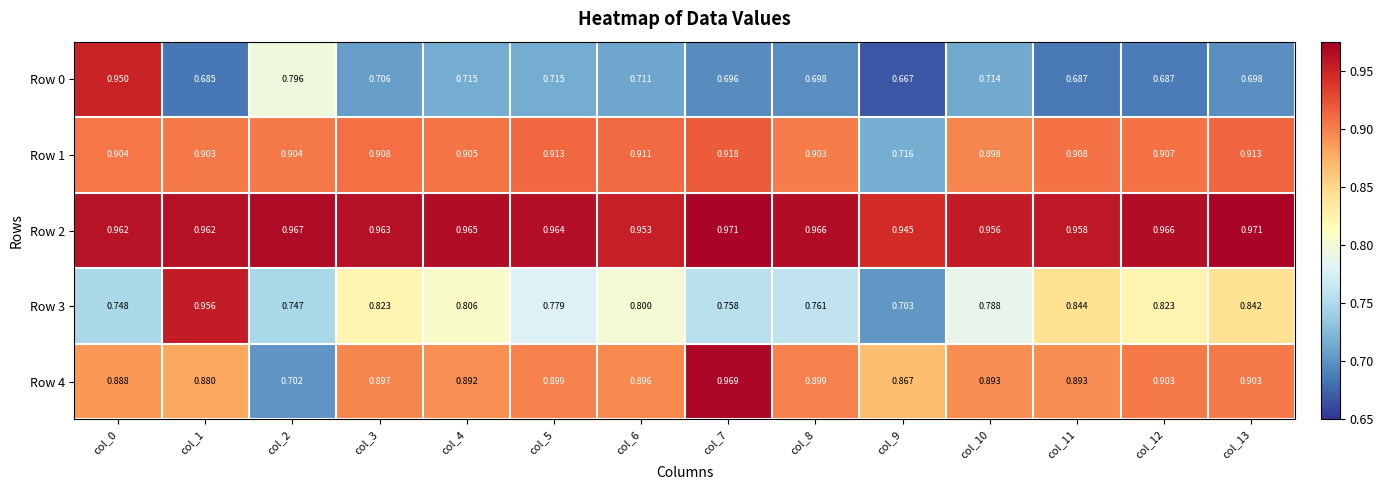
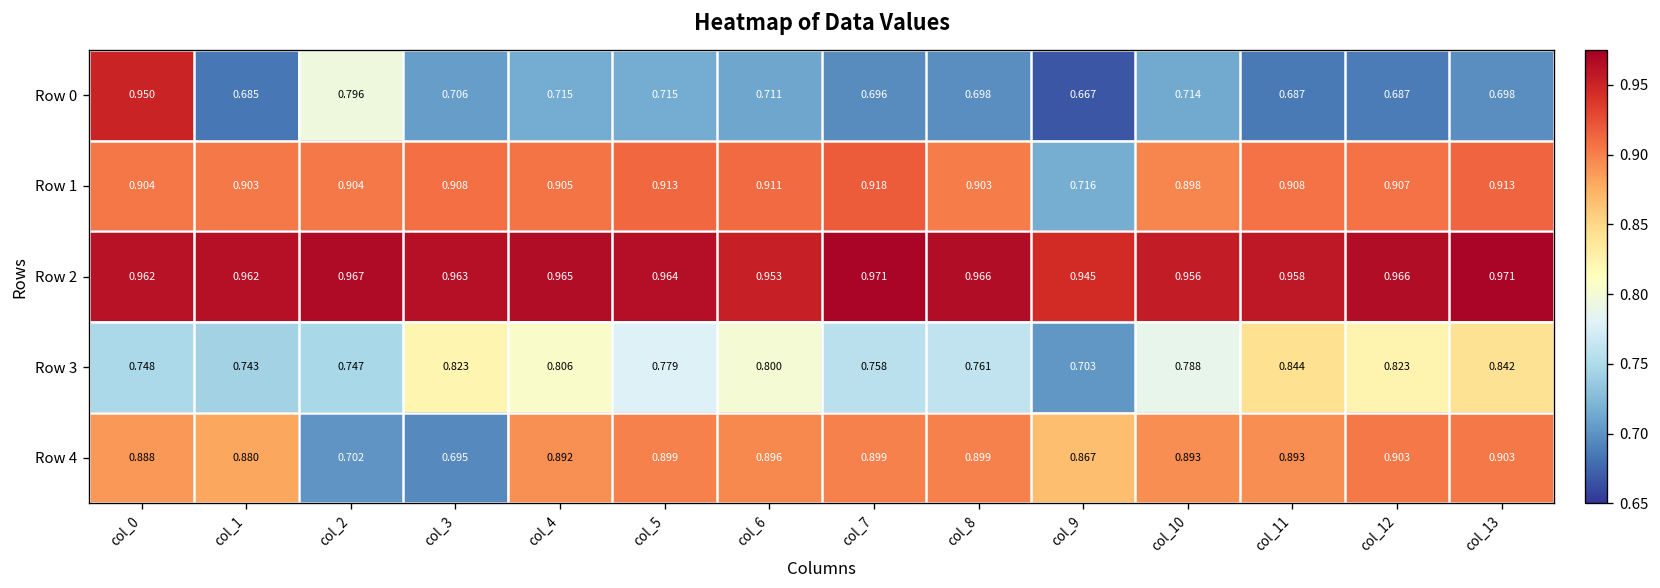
Row 3, col_1: 0.956 -> 0.743
Row 4, col_3: 0.897 -> 0.695
Row 4, col_7: 0.969 -> 0.899
